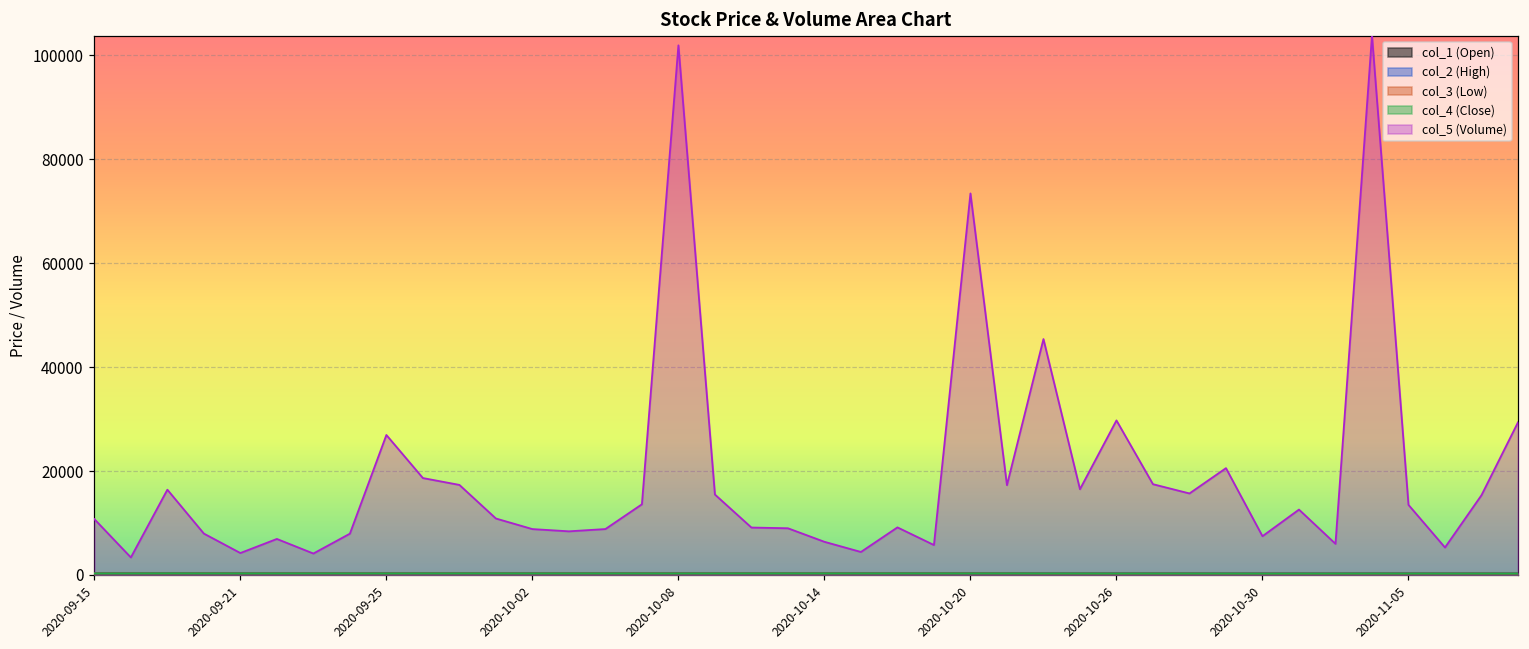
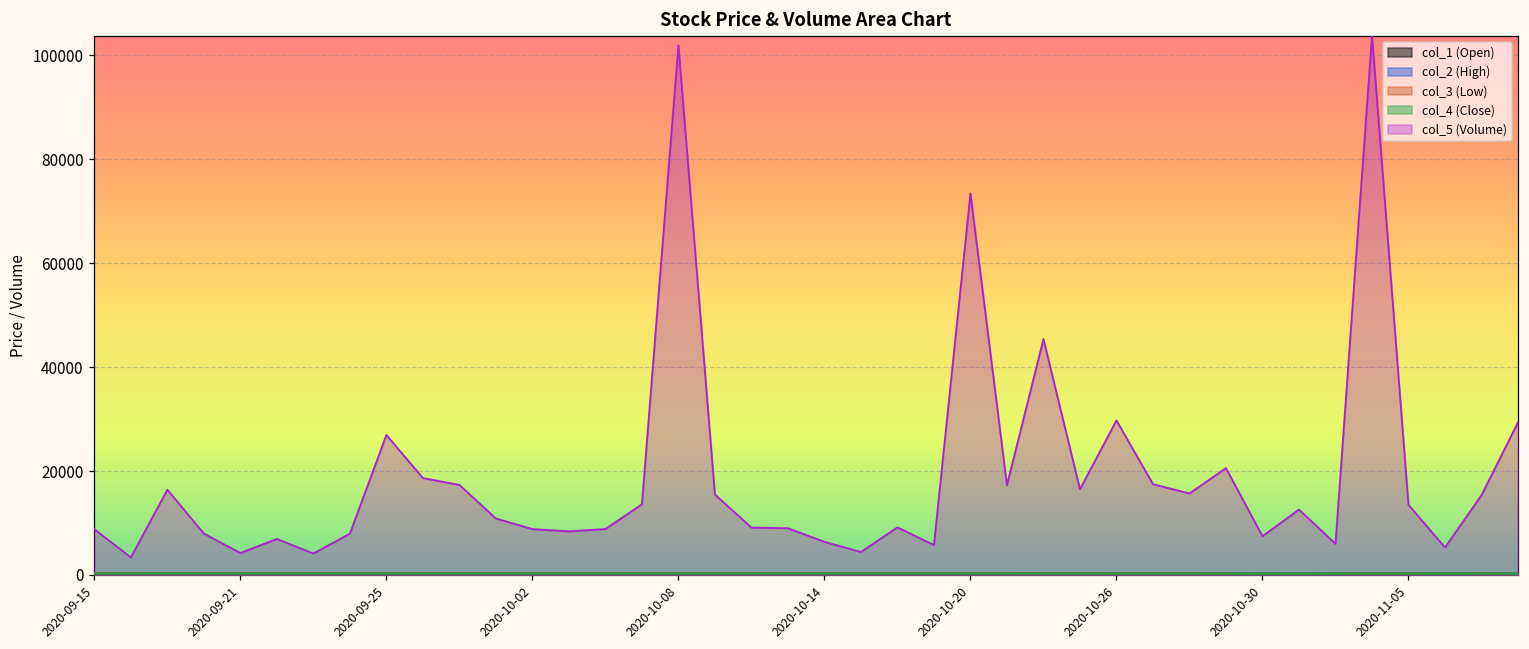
col_5 (Volume), 2020-09-15: 11000 -> 9000
